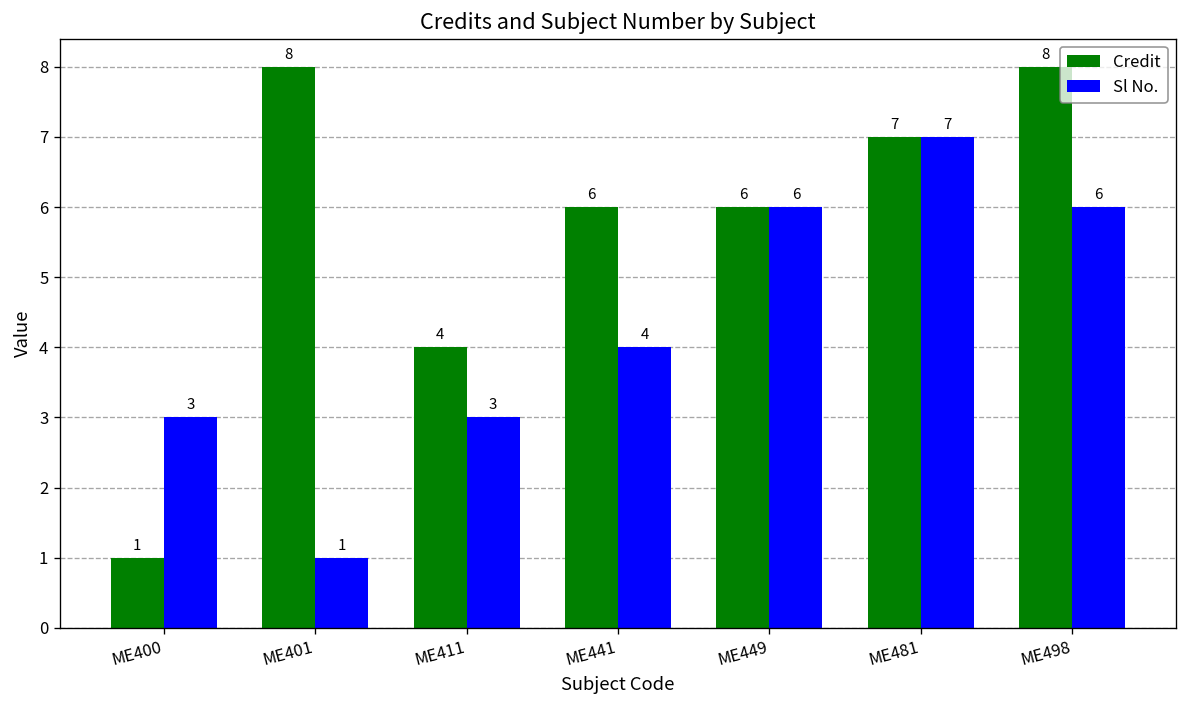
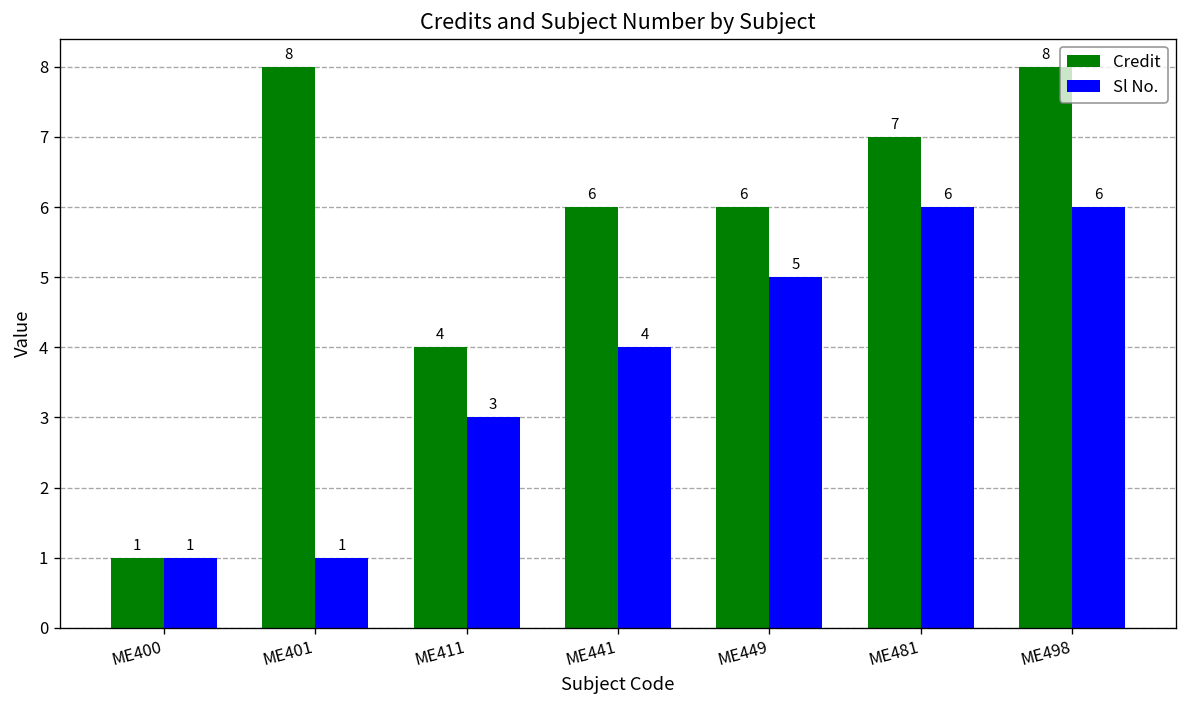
Sl No., ME400: 3 -> 1
Sl No., ME449: 6 -> 5
Sl No., ME481: 7 -> 6
